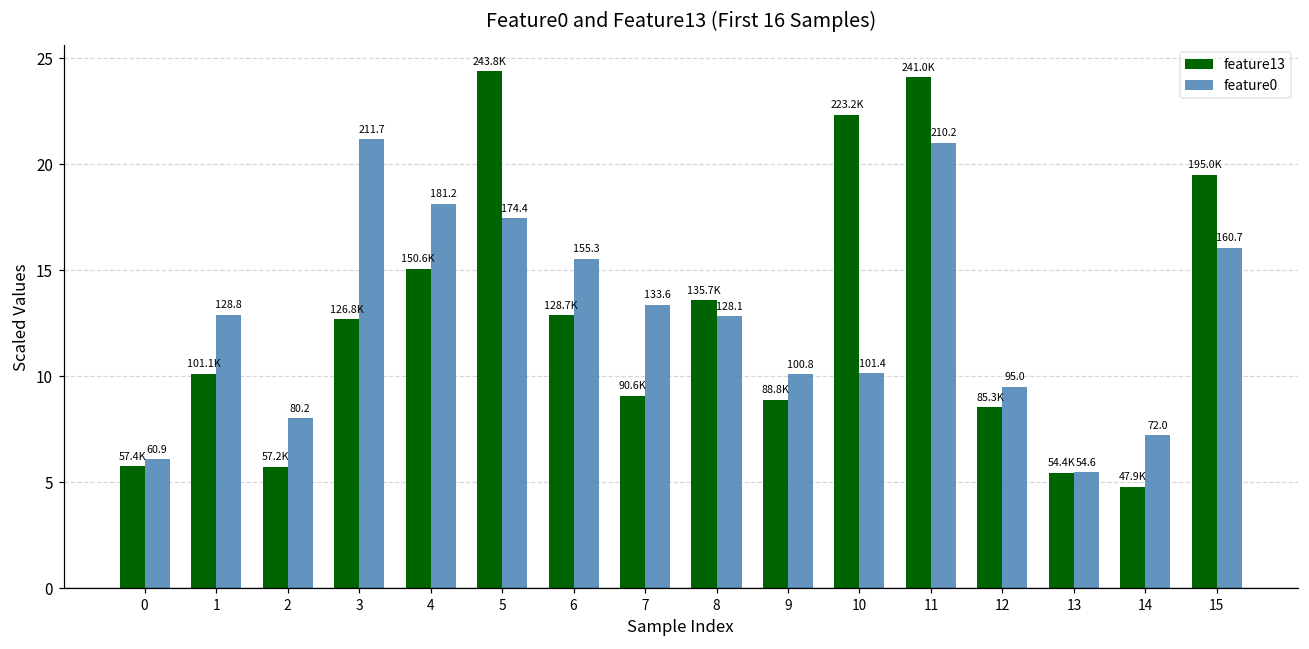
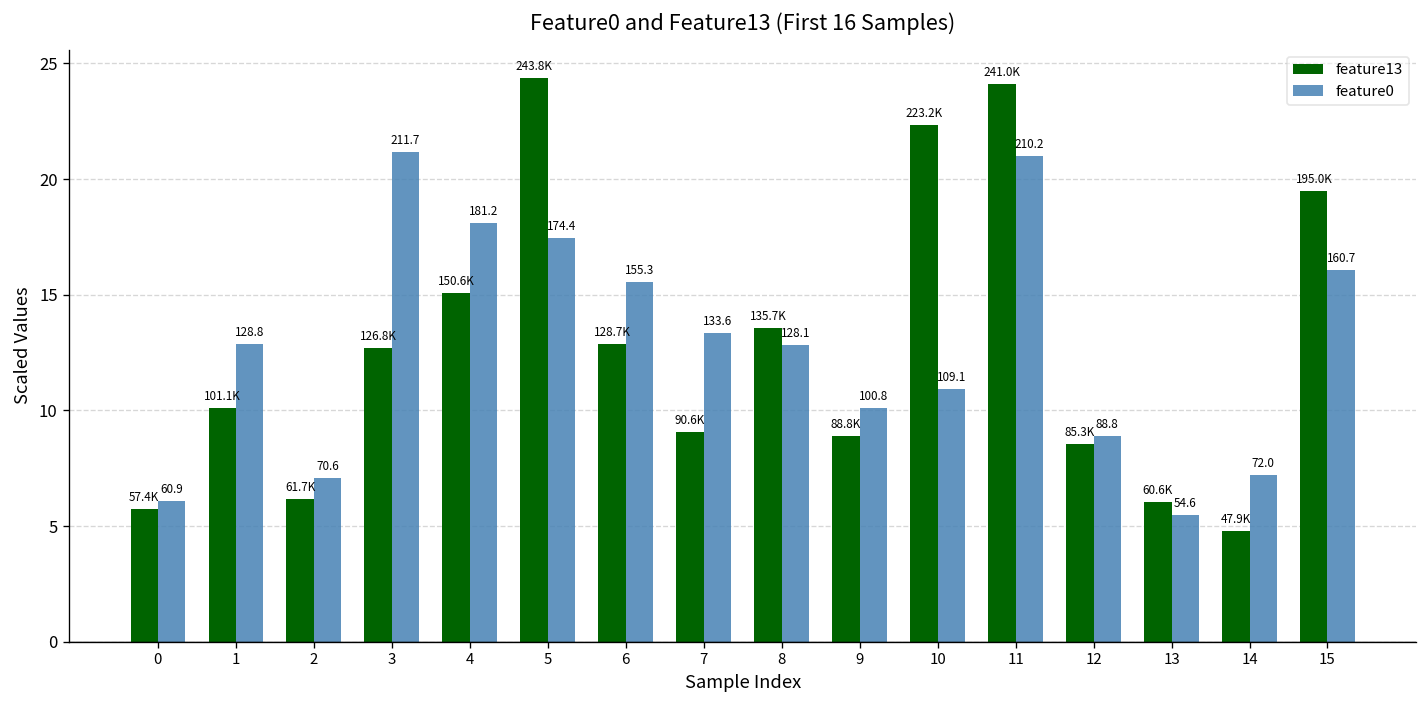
feature13, 2: 57.2K -> 61.7K
feature0, 2: 80.2 -> 70.6
feature0, 10: 101.4 -> 109.1
feature0, 12: 95.0 -> 88.8
feature13, 13: 54.4K -> 60.6K
